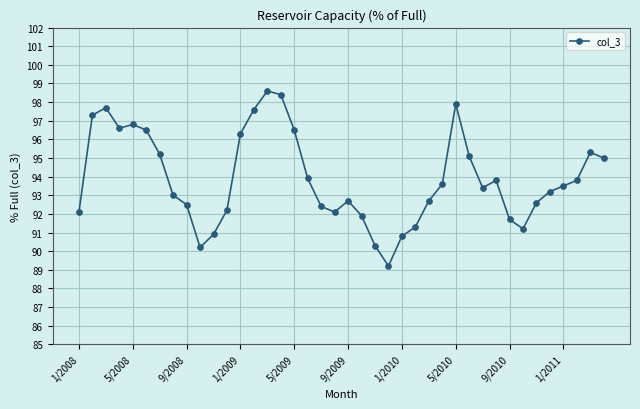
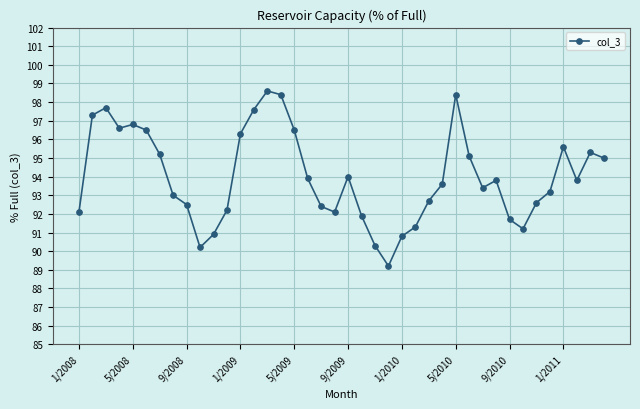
9/2009: 92.7 -> 94.0
5/2010: 97.9 -> 98.4
1/2011: 93.5 -> 95.6
